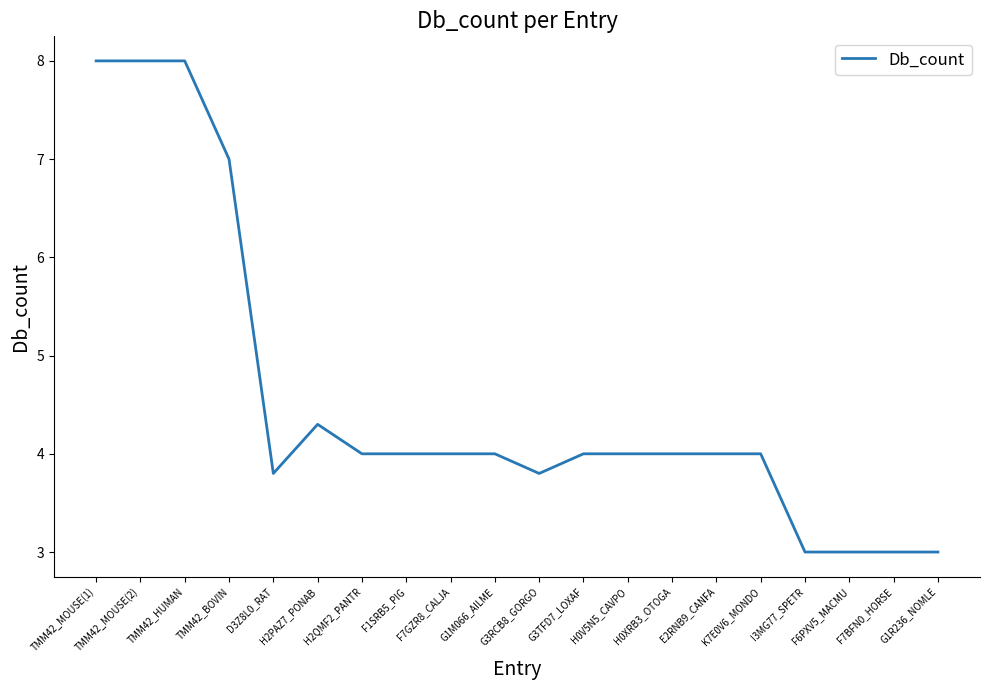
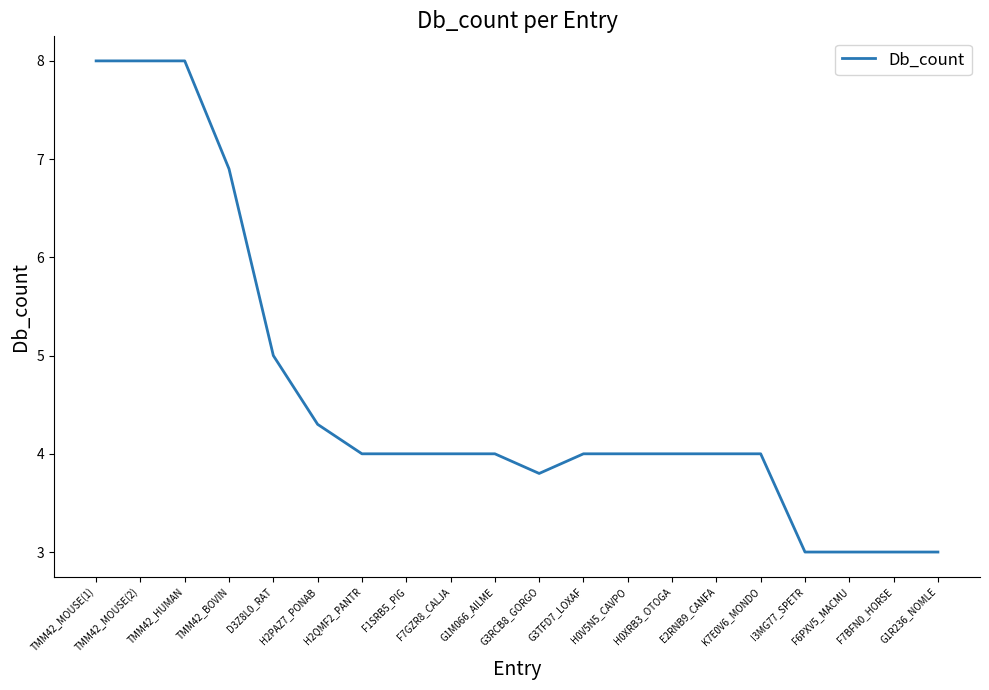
TMM42_BOVIN: 7.0 -> 6.9
D3Z8L0_RAT: 3.8 -> 5.0
